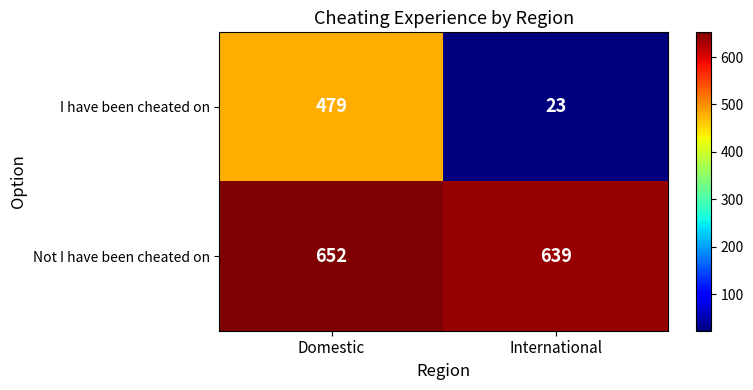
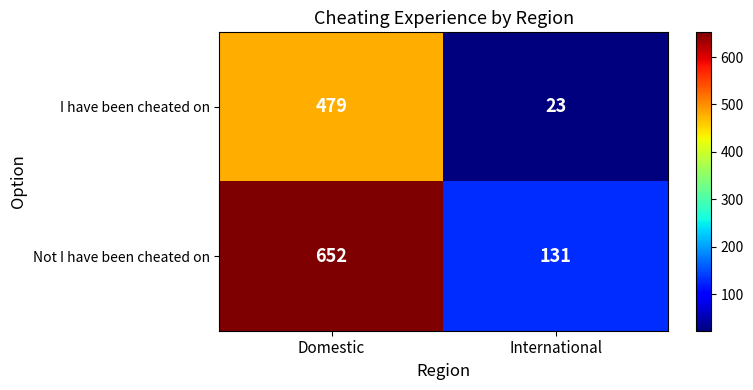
Not I have been cheated on, International: 639 -> 131
